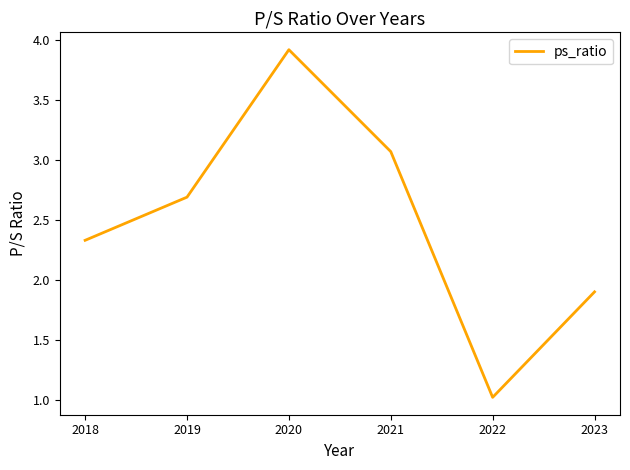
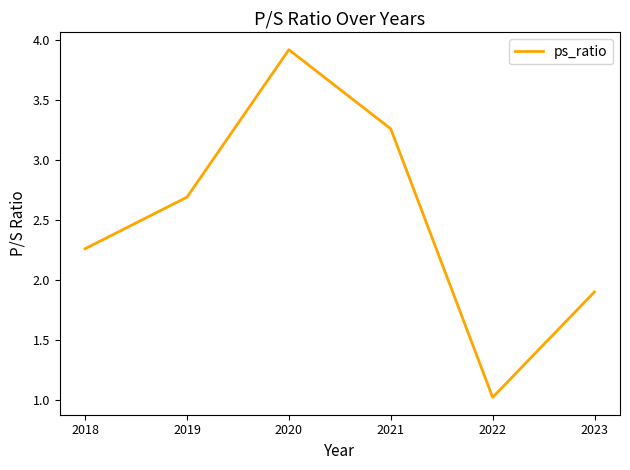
2018: 2.33 -> 2.26
2021: 3.07 -> 3.26
